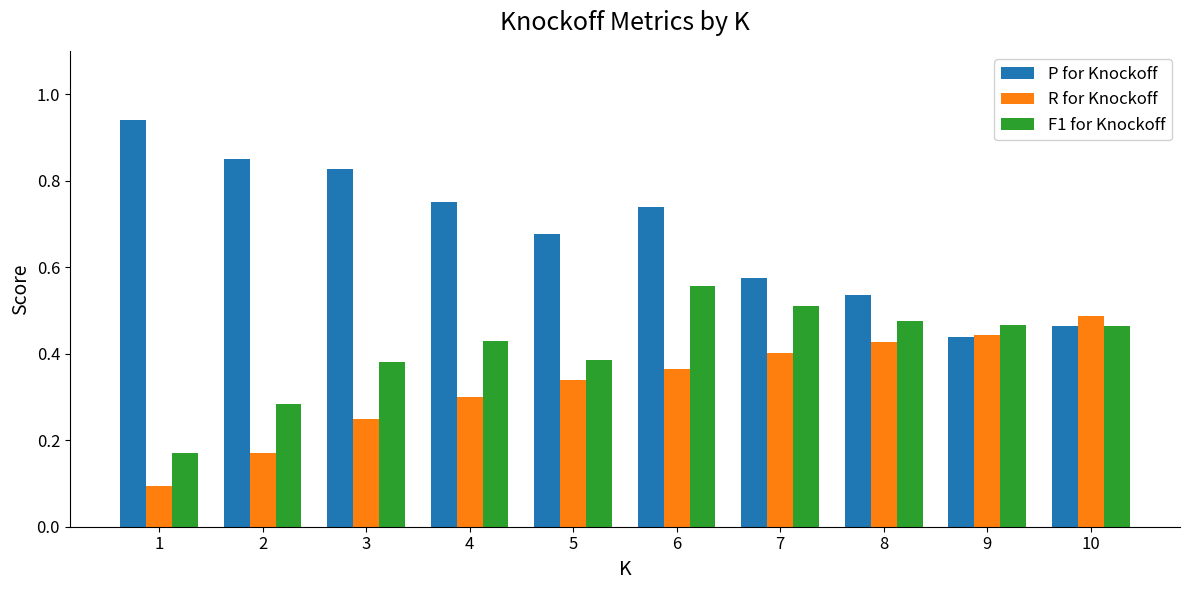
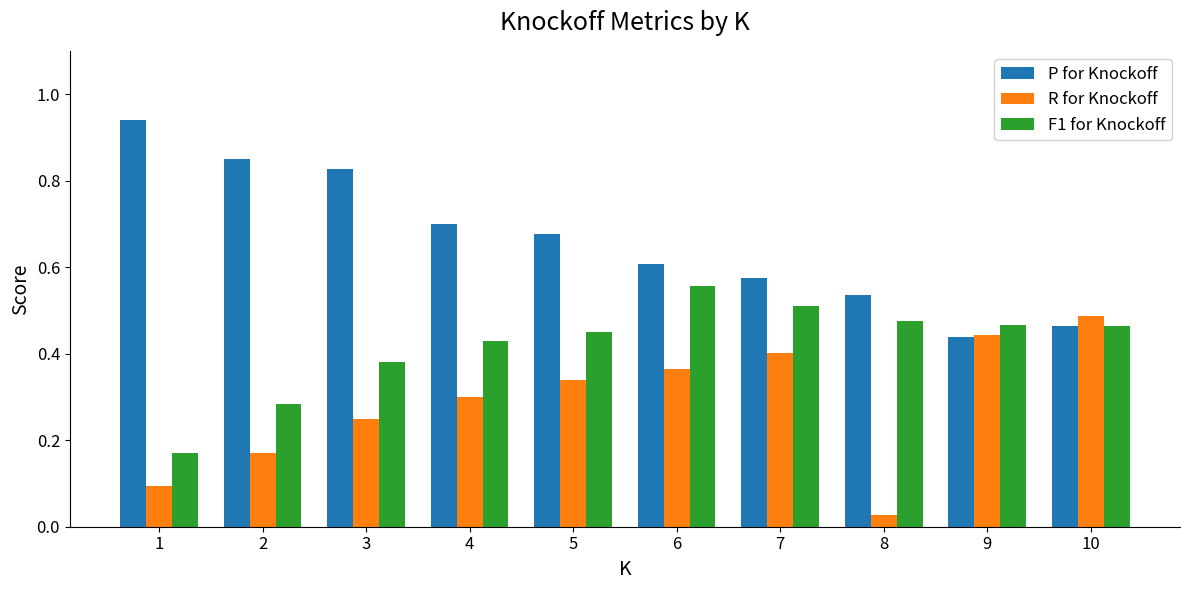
P for Knockoff, 4: 0.75 -> 0.70
F1 for Knockoff, 5: 0.39 -> 0.45
P for Knockoff, 6: 0.74 -> 0.61
R for Knockoff, 8: 0.43 -> 0.03
